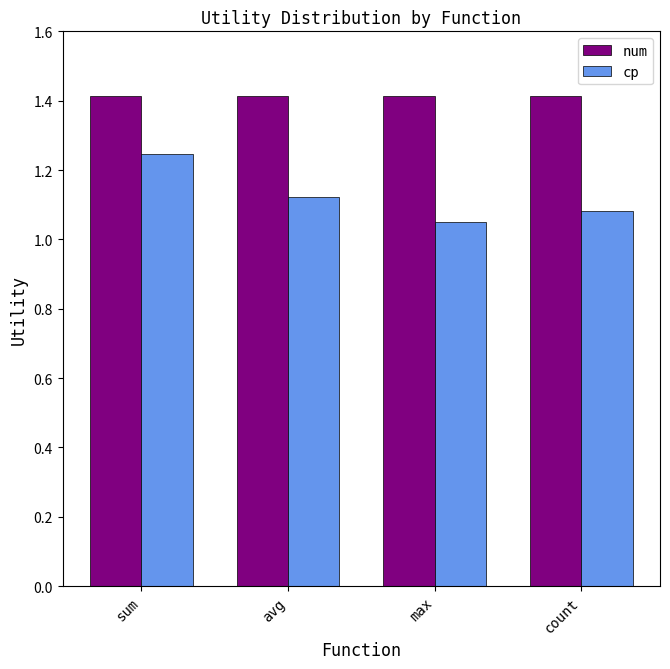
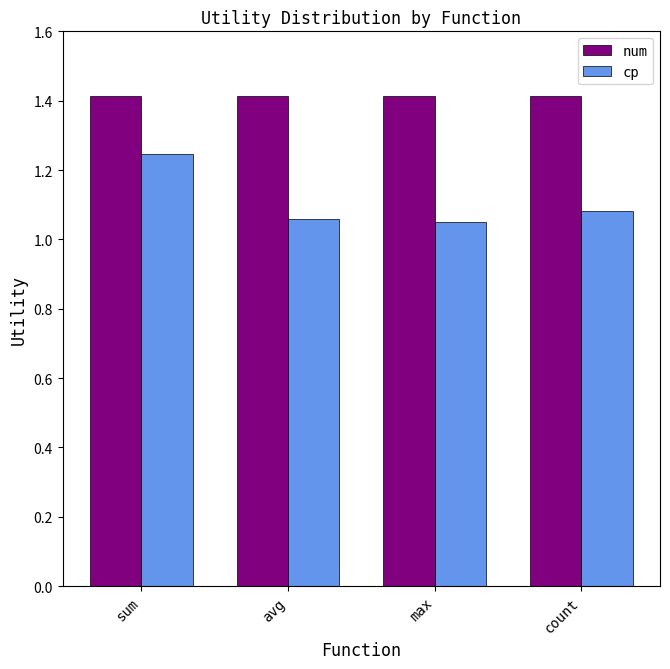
cp, avg: 1.12 -> 1.06
